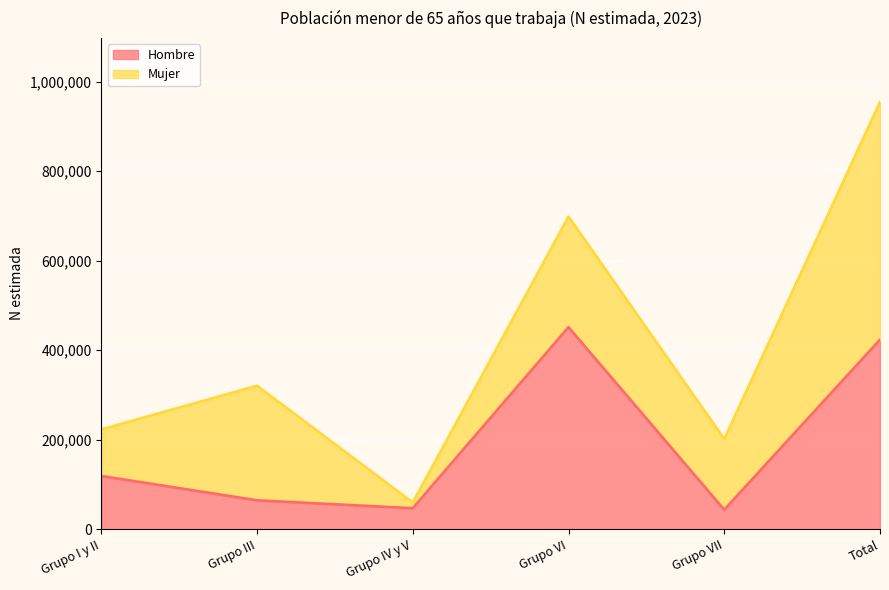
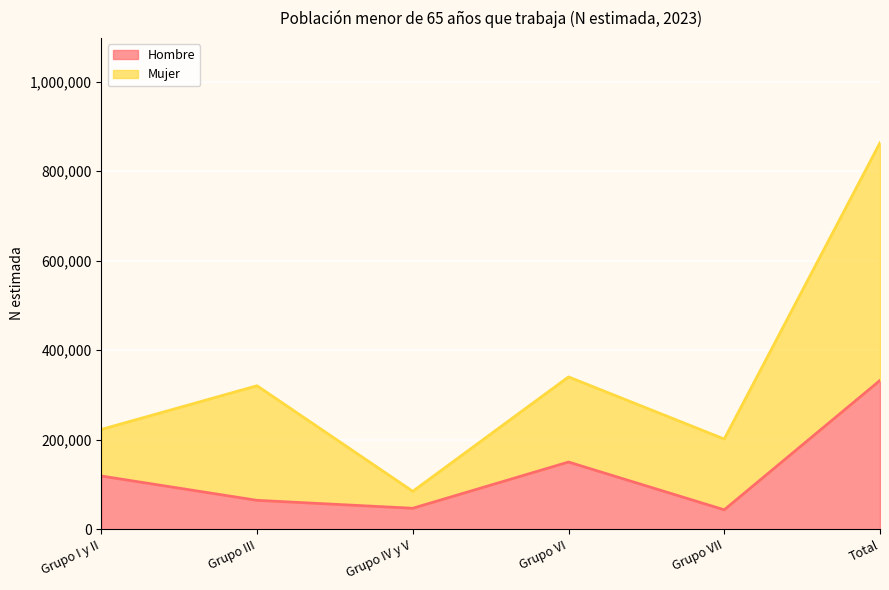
Mujer, Grupo IV y V: 10,000 -> 40,000
Hombre, Grupo VI: 450,000 -> 150,000
Mujer, Grupo VI: 250,000 -> 190,000
Hombre, Total: 420,000 -> 330,000
